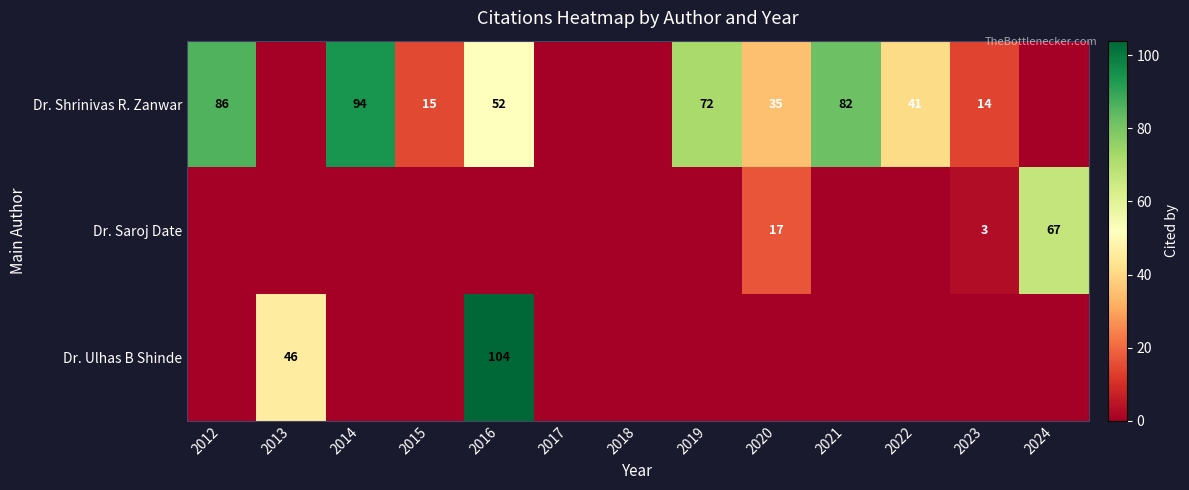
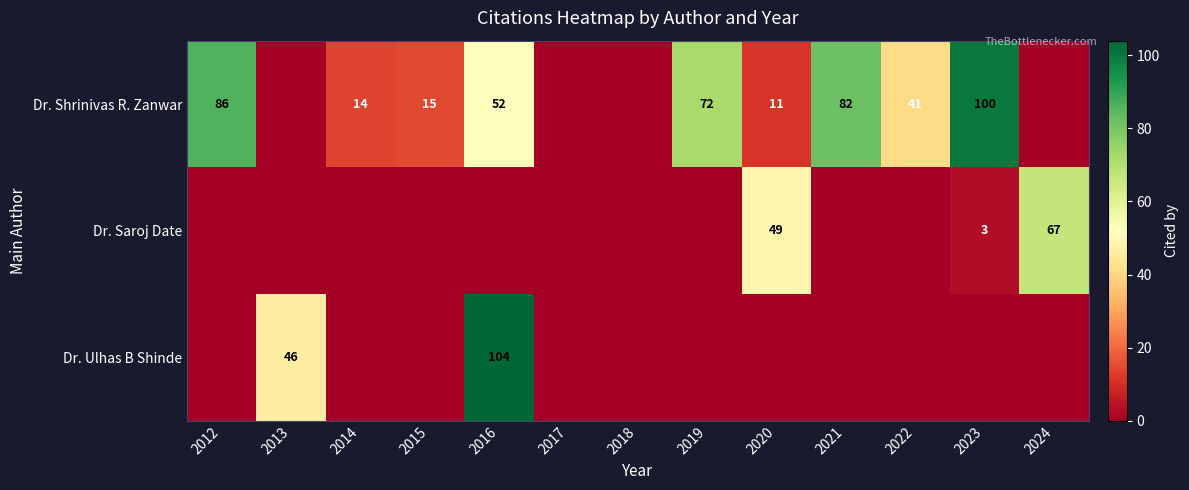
Dr. Shrinivas R. Zanwar, 2014: 94 -> 14
Dr. Shrinivas R. Zanwar, 2020: 35 -> 11
Dr. Shrinivas R. Zanwar, 2023: 14 -> 100
Dr. Saroj Date, 2020: 17 -> 49
